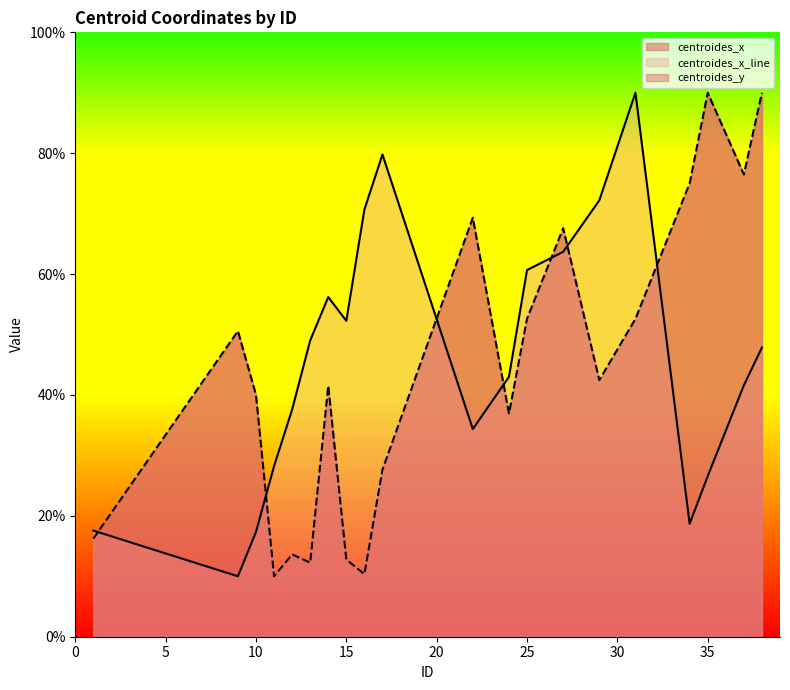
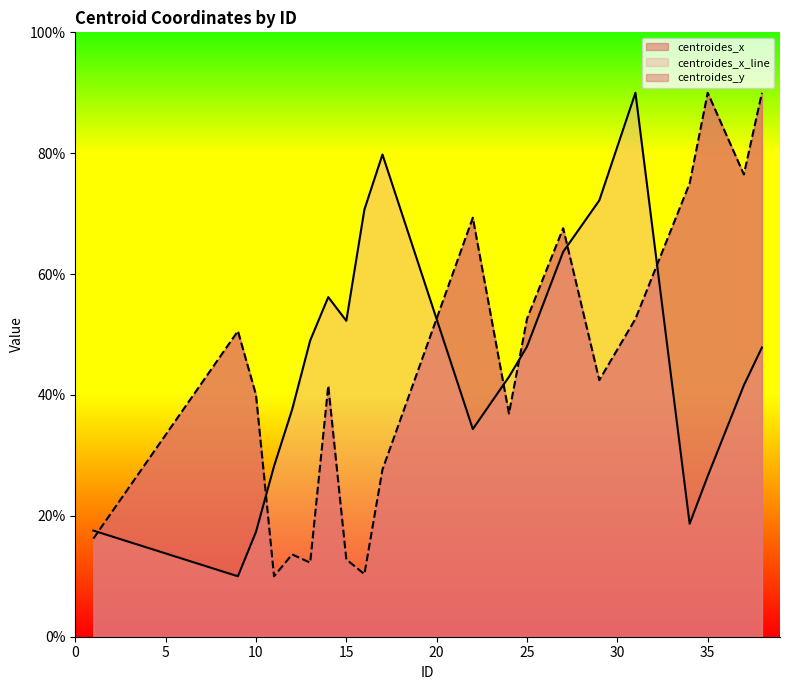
centroides_x_line, 25: 61% -> 48%
